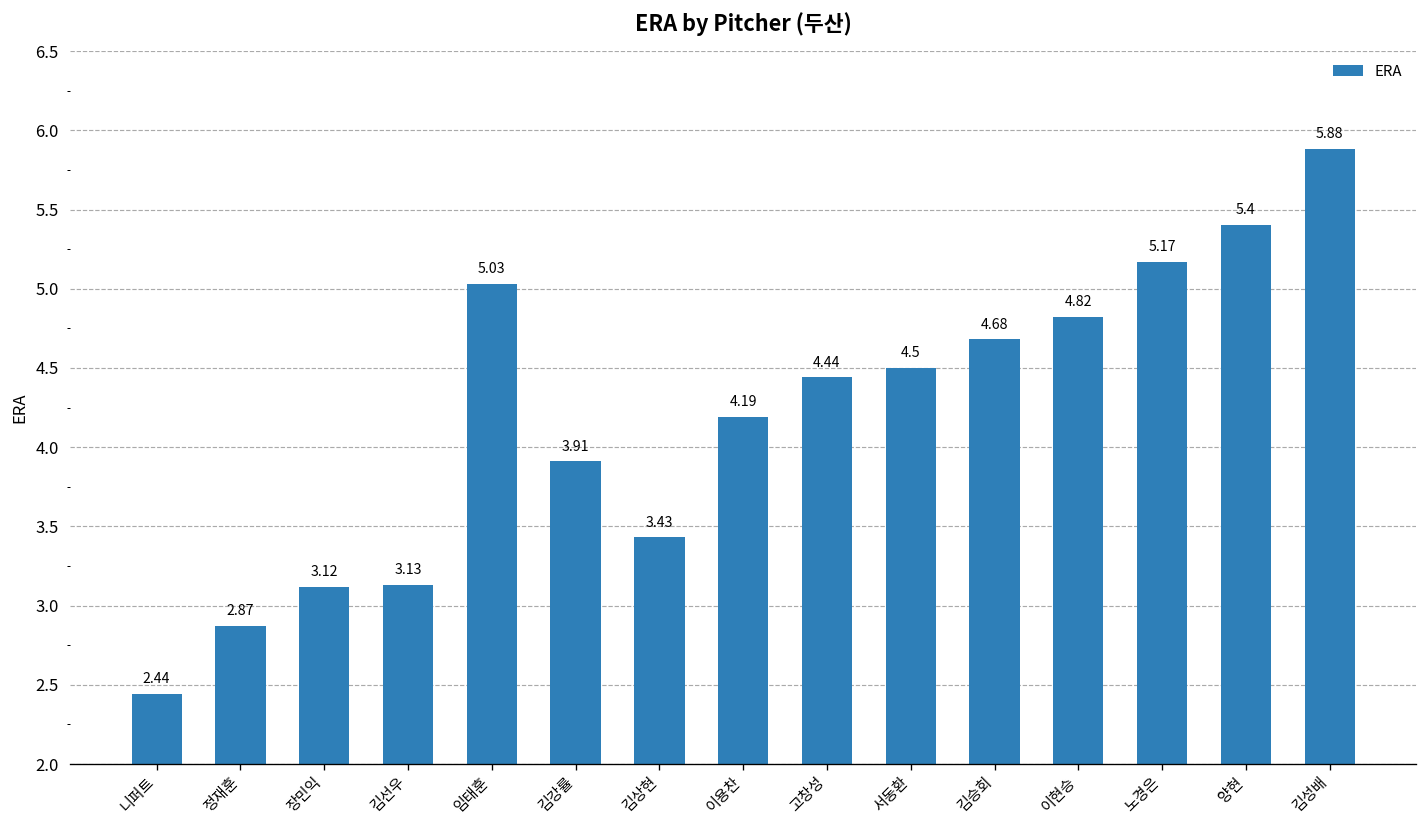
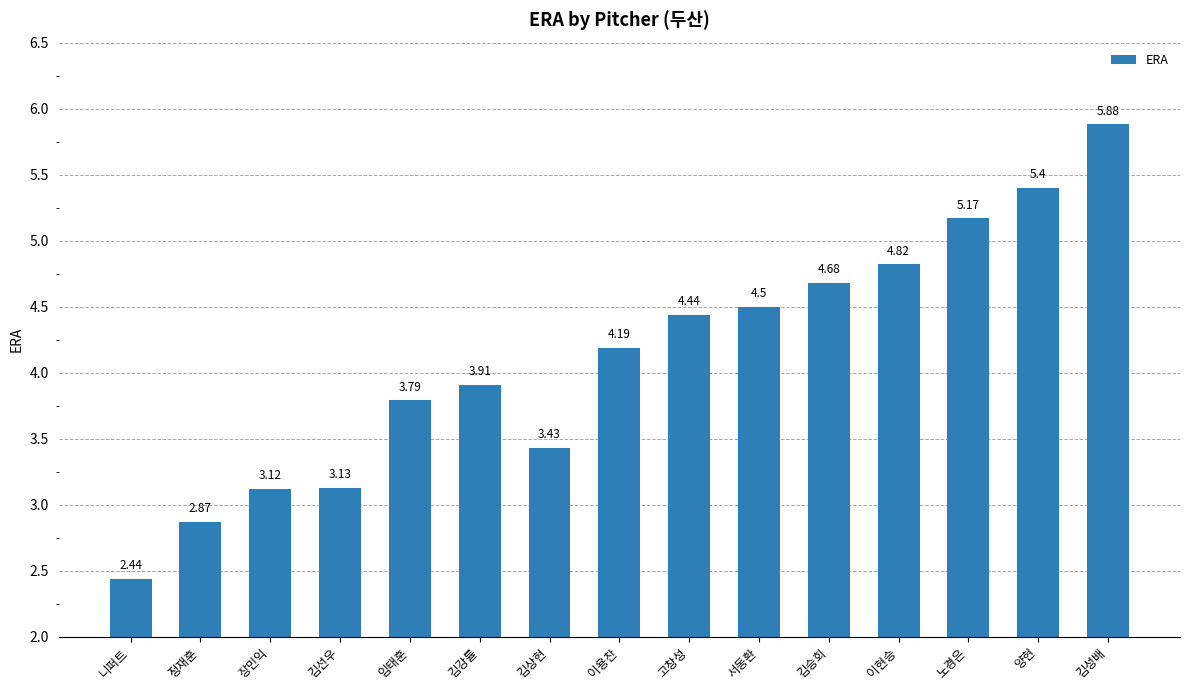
임태훈: 5.03 -> 3.79
